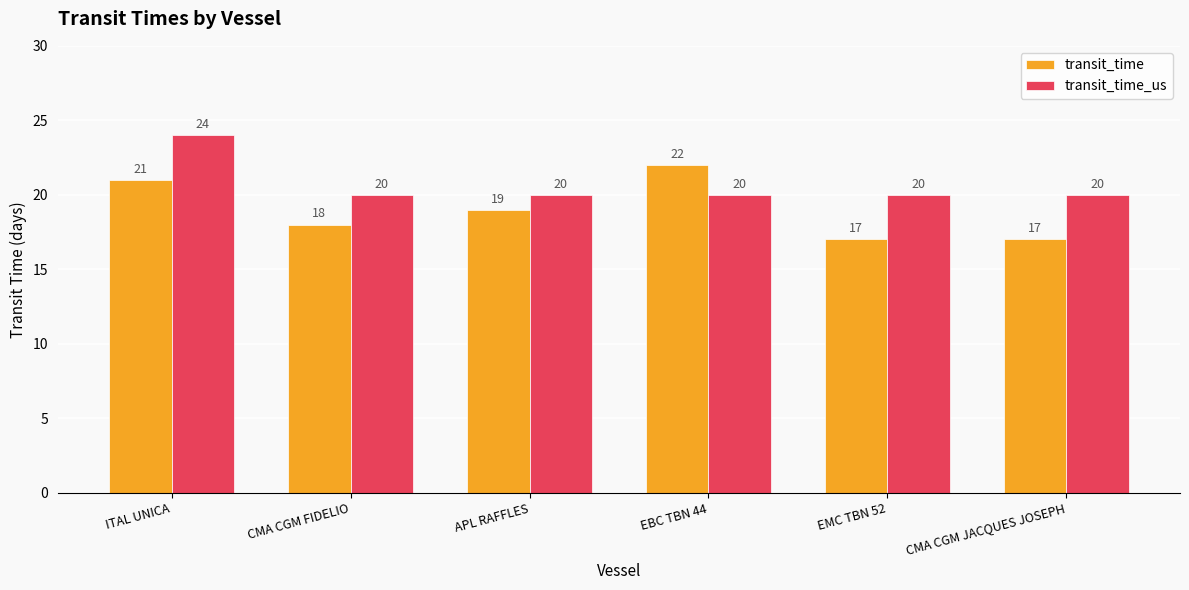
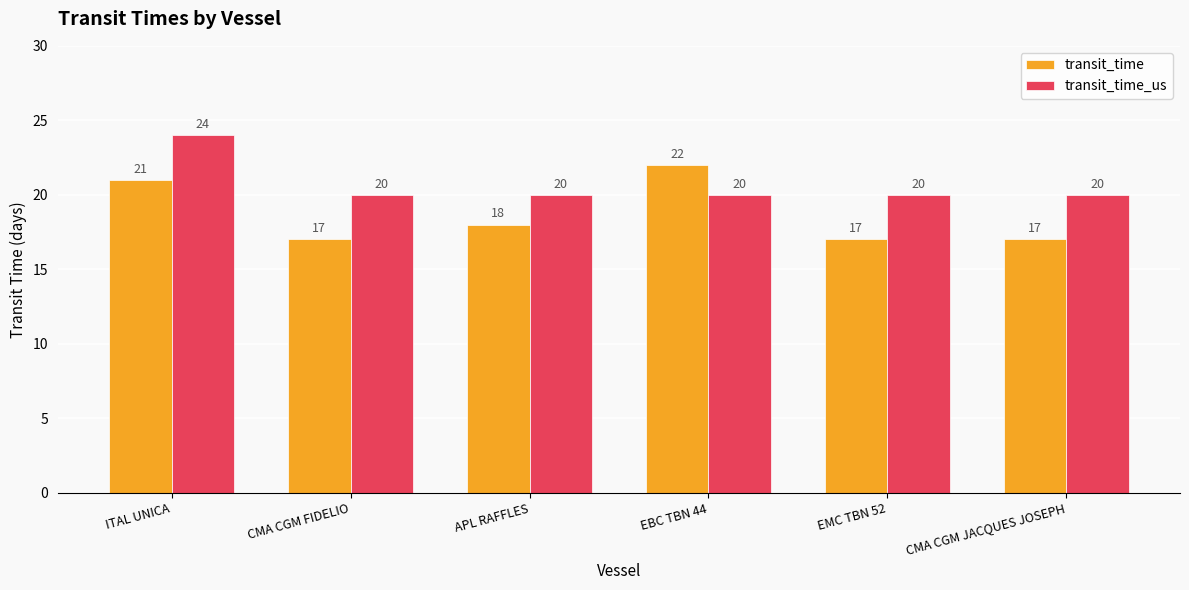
transit_time, CMA CGM FIDELIO: 18 -> 17
transit_time, APL RAFFLES: 19 -> 18
